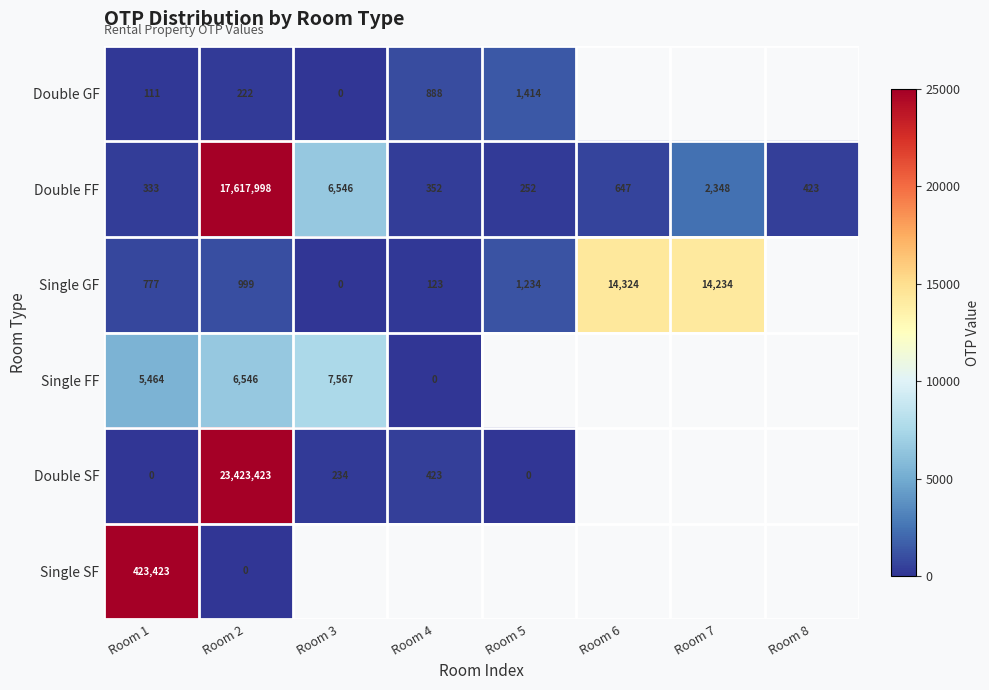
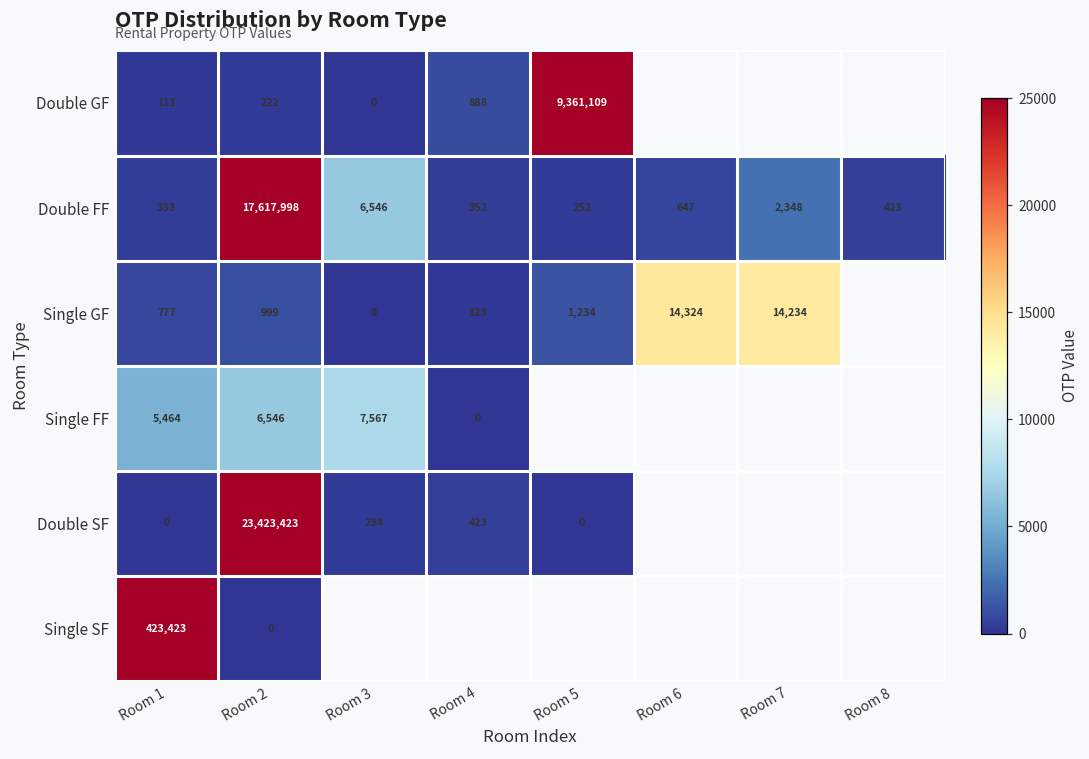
Double GF, Room 5: 1,414 -> 9,361,109
